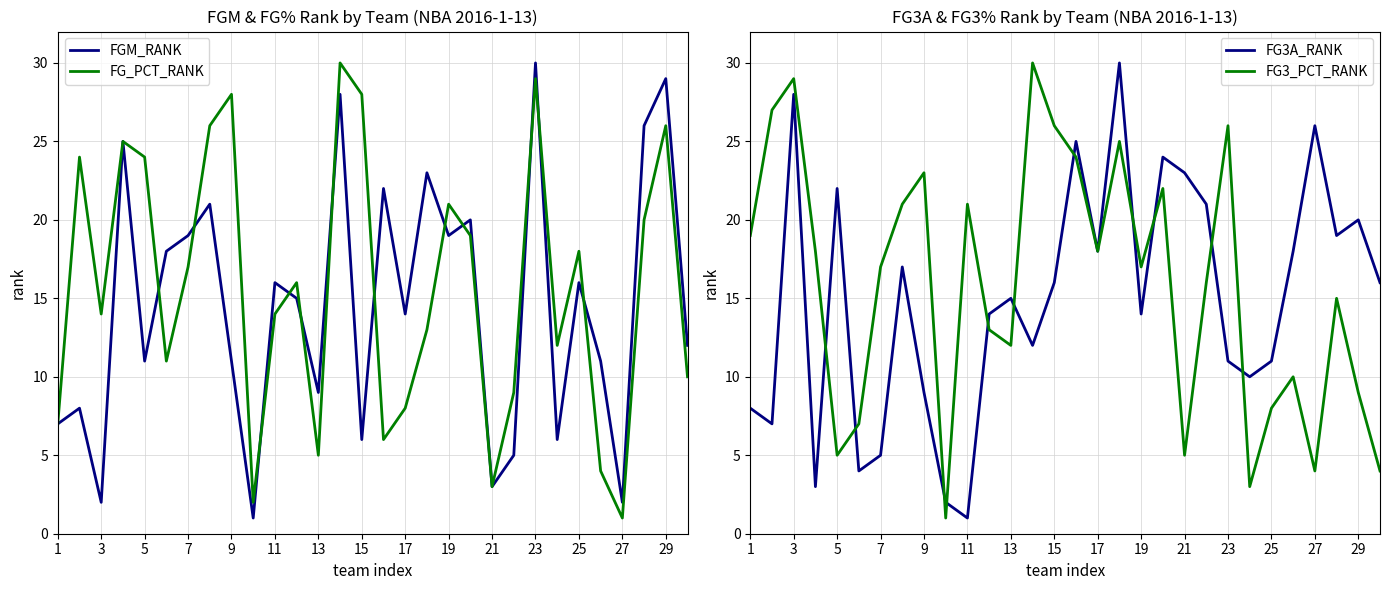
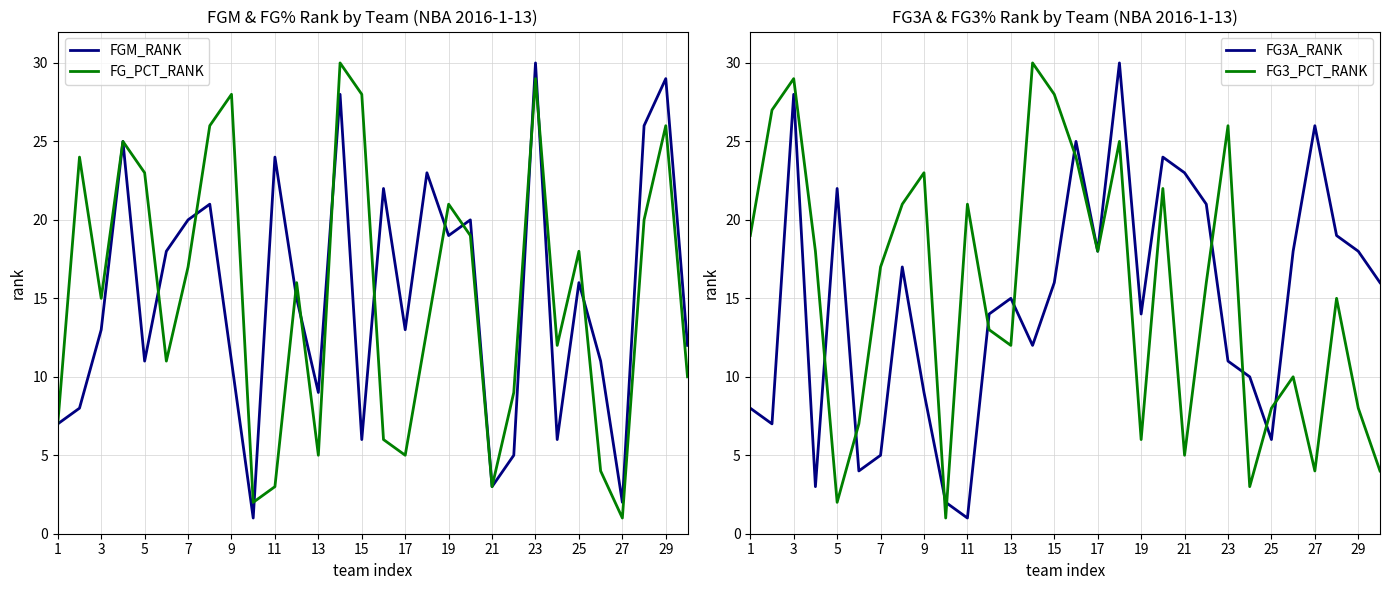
FGM & FG% Rank by Team (NBA 2016-1-13), FGM_RANK, 3: 2 -> 13
FGM & FG% Rank by Team (NBA 2016-1-13), FG_PCT_RANK, 3: 14 -> 15
FGM & FG% Rank by Team (NBA 2016-1-13), FG_PCT_RANK, 5: 24 -> 23
FGM & FG% Rank by Team (NBA 2016-1-13), FGM_RANK, 7: 19 -> 20
FGM & FG% Rank by Team (NBA 2016-1-13), FGM_RANK, 11: 16 -> 24
FGM & FG% Rank by Team (NBA 2016-1-13), FG_PCT_RANK, 11: 14 -> 3
FGM & FG% Rank by Team (NBA 2016-1-13), FGM_RANK, 17: 14 -> 13
FGM & FG% Rank by Team (NBA 2016-1-13), FG_PCT_RANK, 17: 8 -> 5
FG3A & FG3% Rank by Team (NBA 2016-1-13), FG3_PCT_RANK, 5: 5 -> 2
FG3A & FG3% Rank by Team (NBA 2016-1-13), FG3_PCT_RANK, 15: 26 -> 28
FG3A & FG3% Rank by Team (NBA 2016-1-13), FG3_PCT_RANK, 19: 17 -> 6
FG3A & FG3% Rank by Team (NBA 2016-1-13), FG3A_RANK, 25: 11 -> 6
FG3A & FG3% Rank by Team (NBA 2016-1-13), FG3A_RANK, 29: 20 -> 18
FG3A & FG3% Rank by Team (NBA 2016-1-13), FG3_PCT_RANK, 29: 9 -> 8
